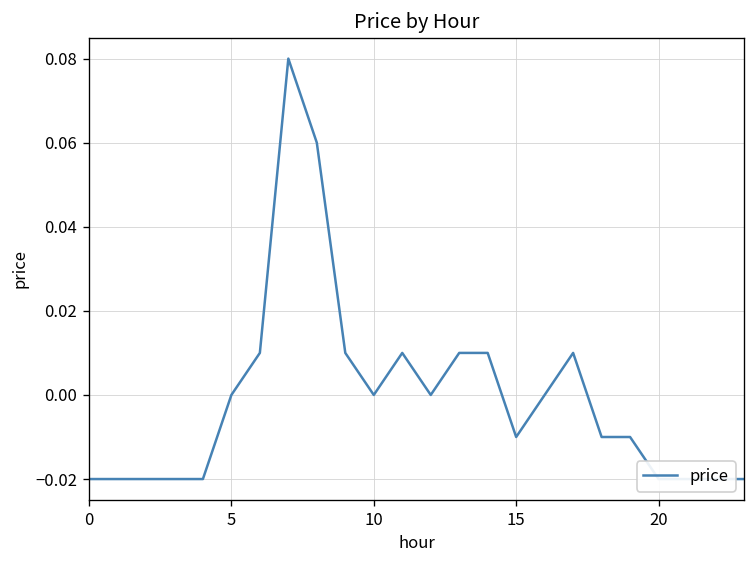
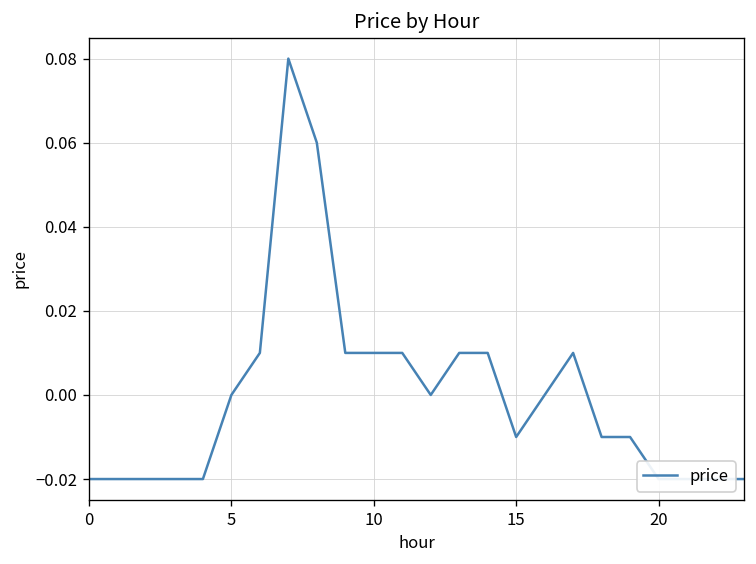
10: 0.00 -> 0.01
